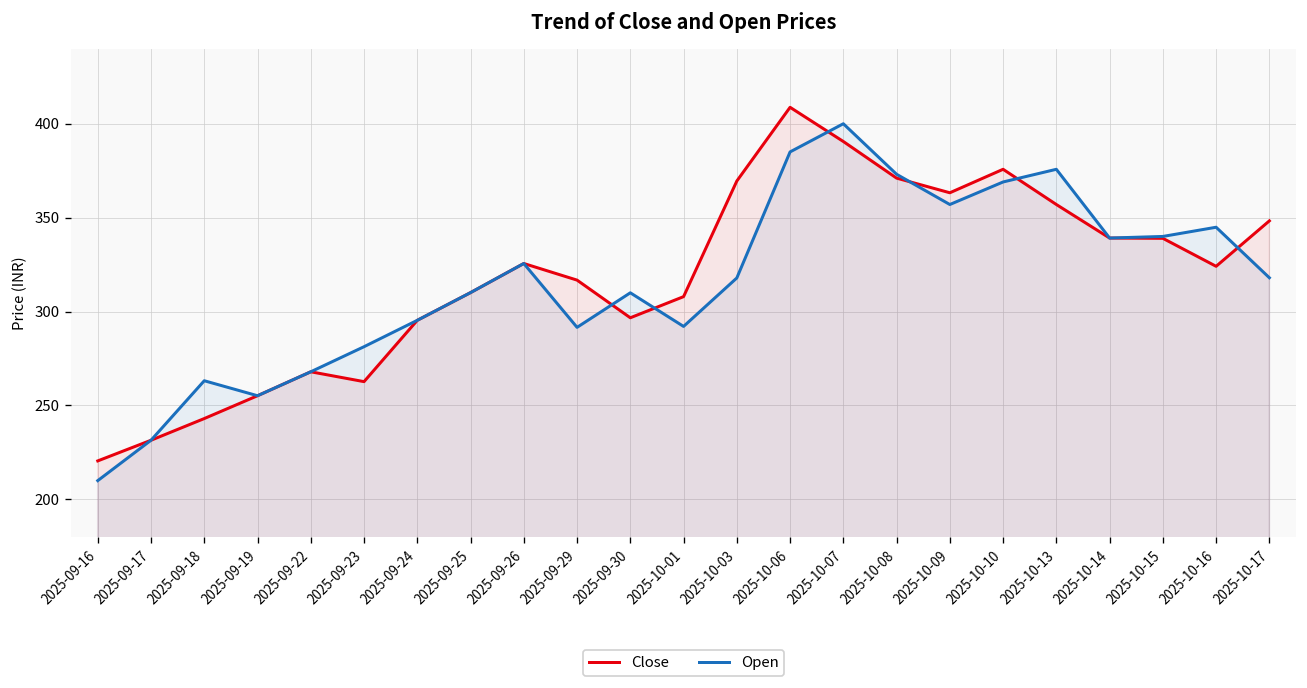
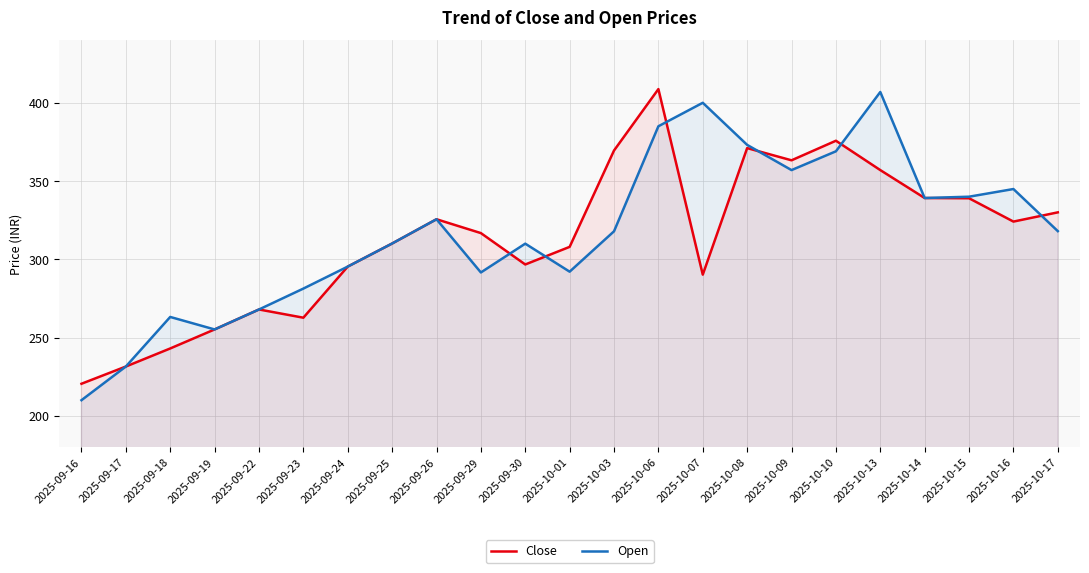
Close, 2025-10-07: 391 -> 290
Open, 2025-10-13: 376 -> 407
Close, 2025-10-17: 348 -> 330
